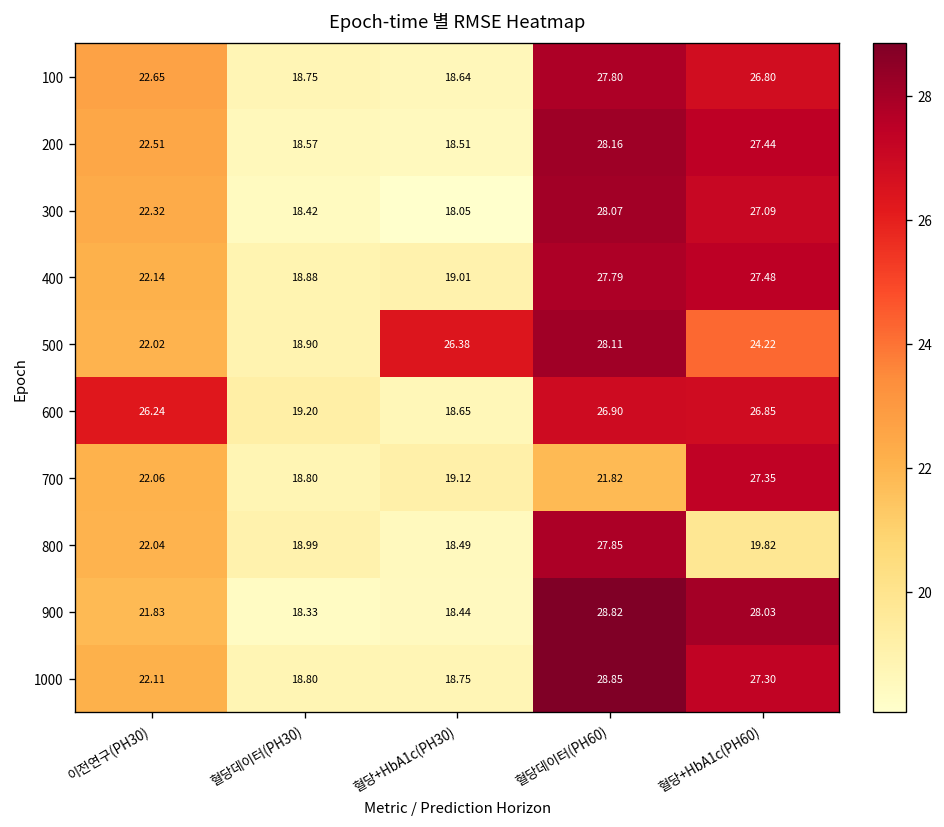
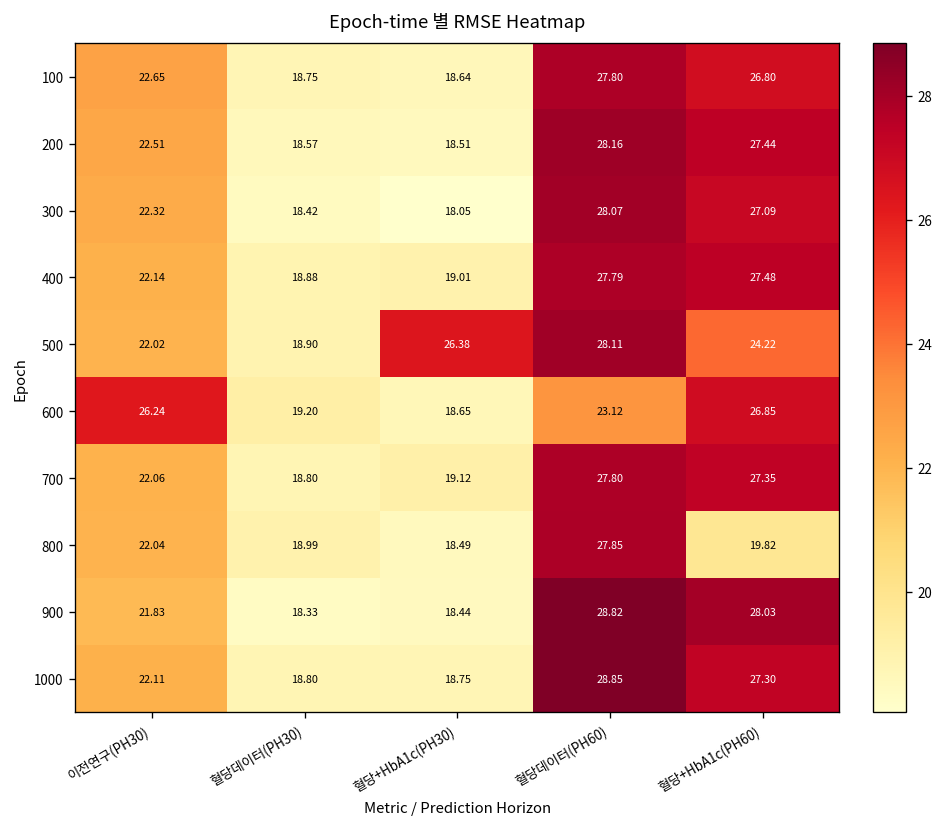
600, 혈당데이터(PH60): 26.90 -> 23.12
700, 혈당데이터(PH60): 21.82 -> 27.80
